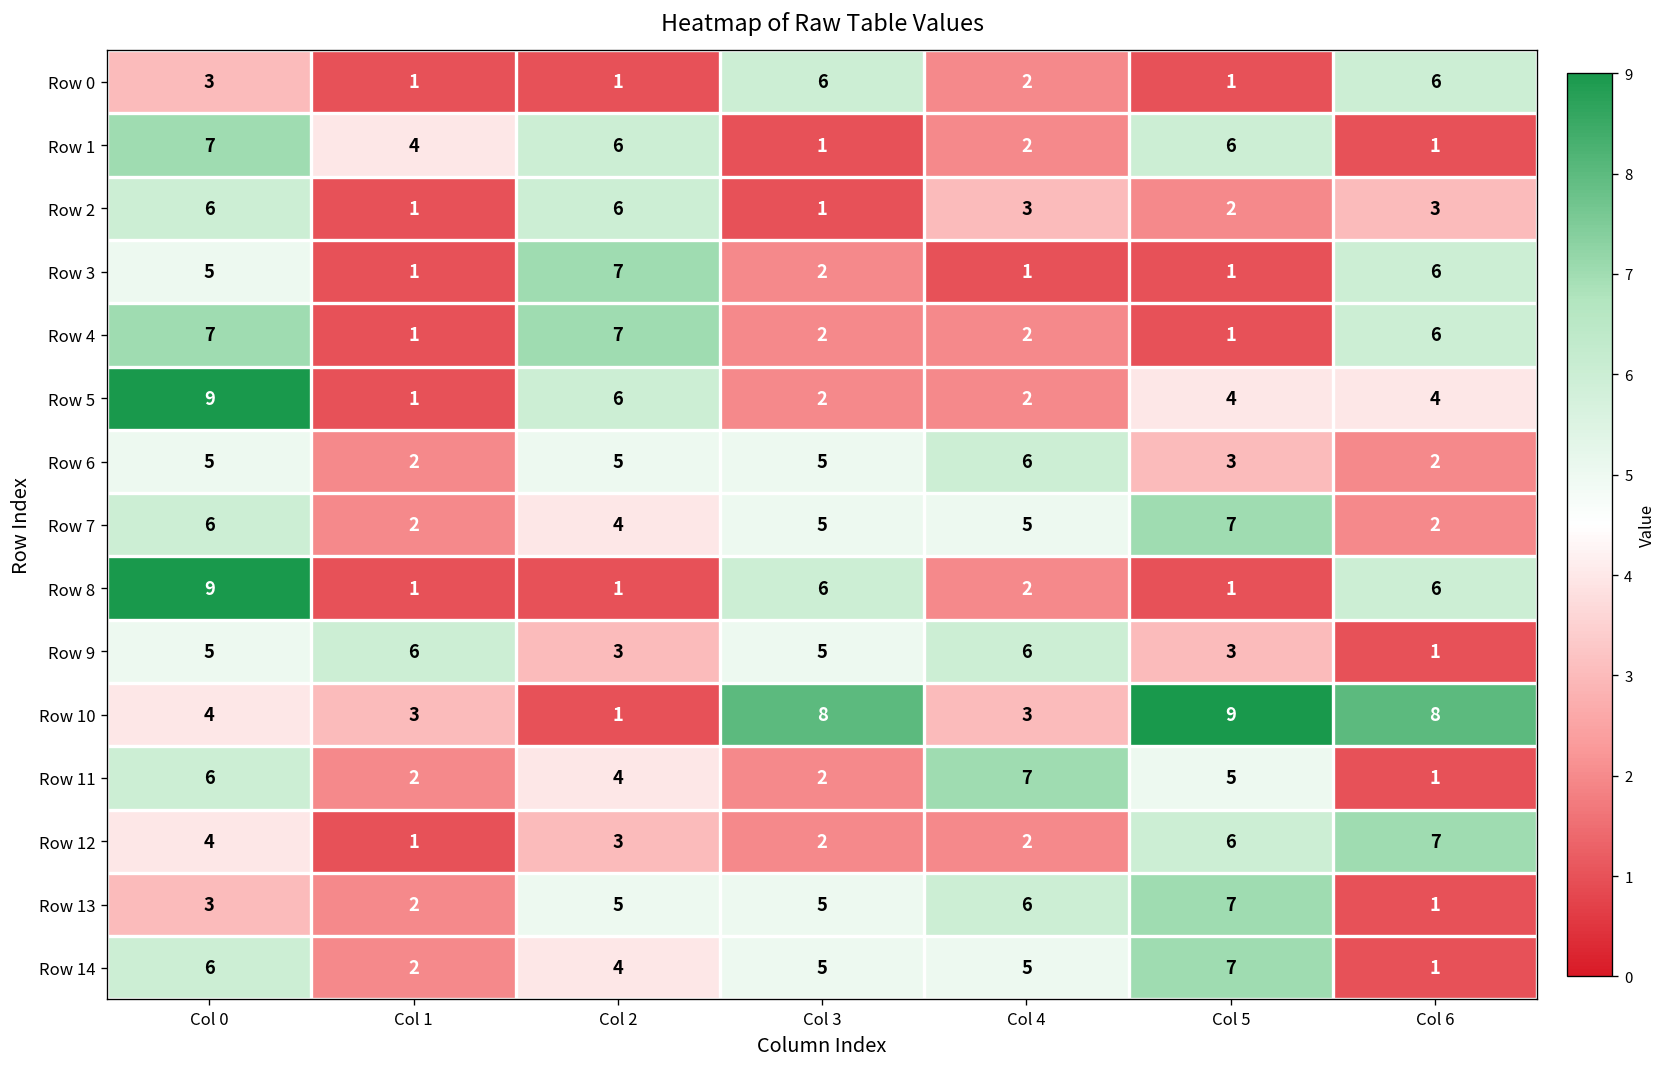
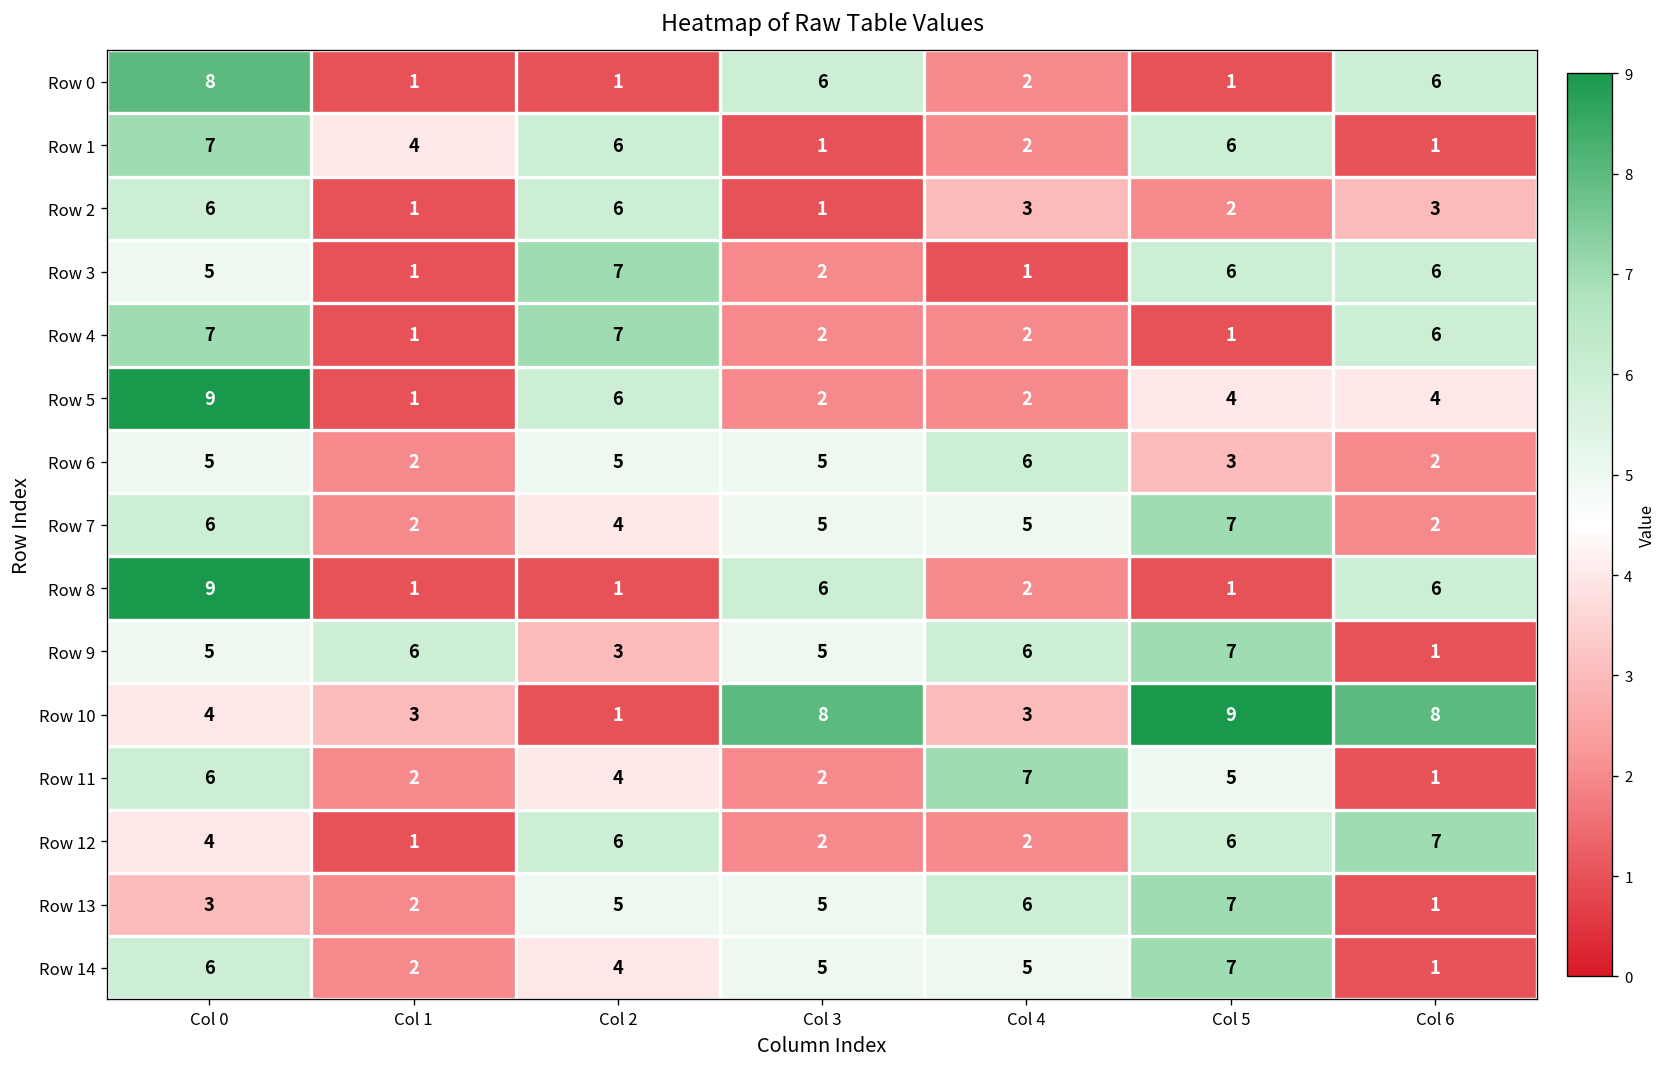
Row 0, Col 0: 3 -> 8
Row 3, Col 5: 1 -> 6
Row 9, Col 5: 3 -> 7
Row 12, Col 2: 3 -> 6
